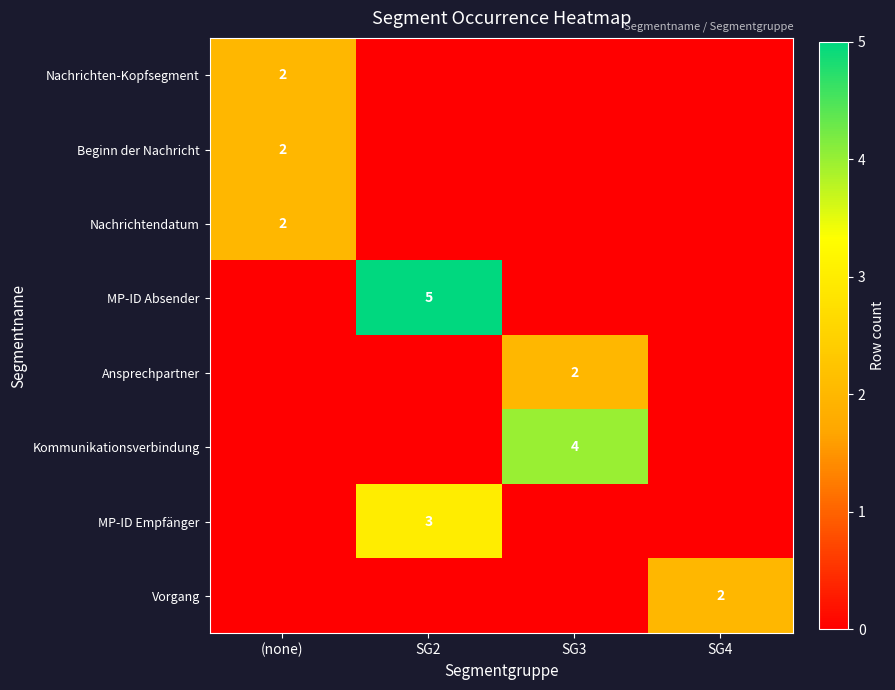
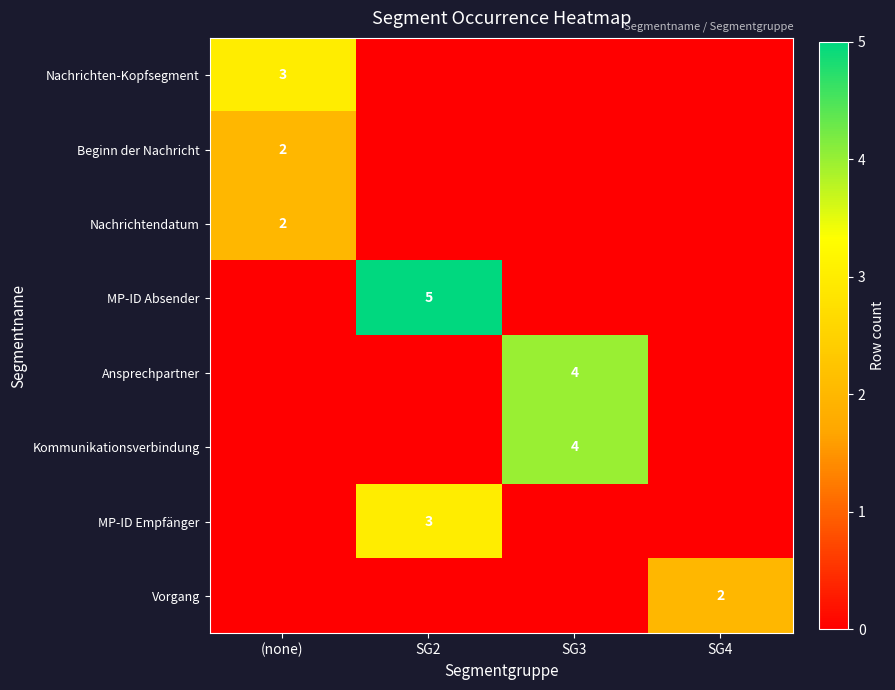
Nachrichten-Kopfsegment, (none): 2 -> 3
Ansprechpartner, SG3: 2 -> 4
